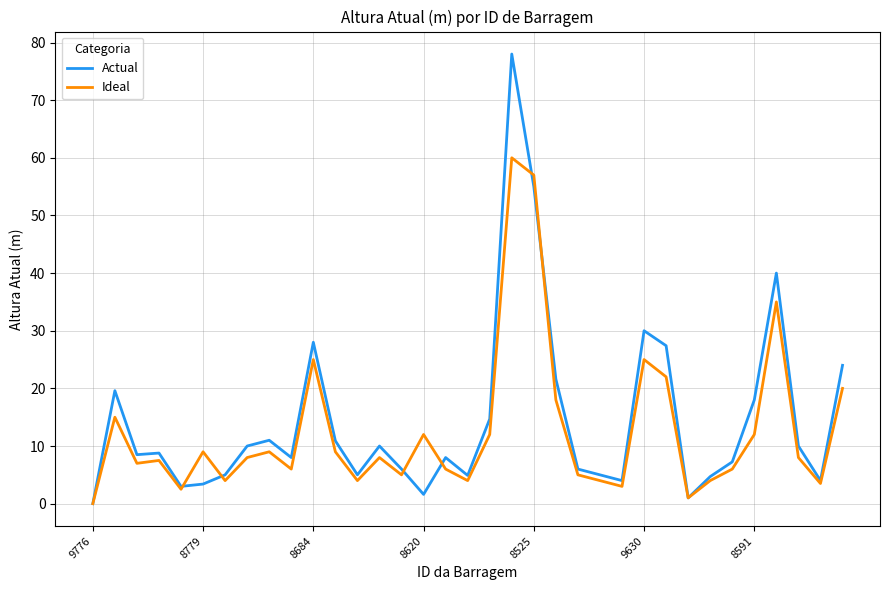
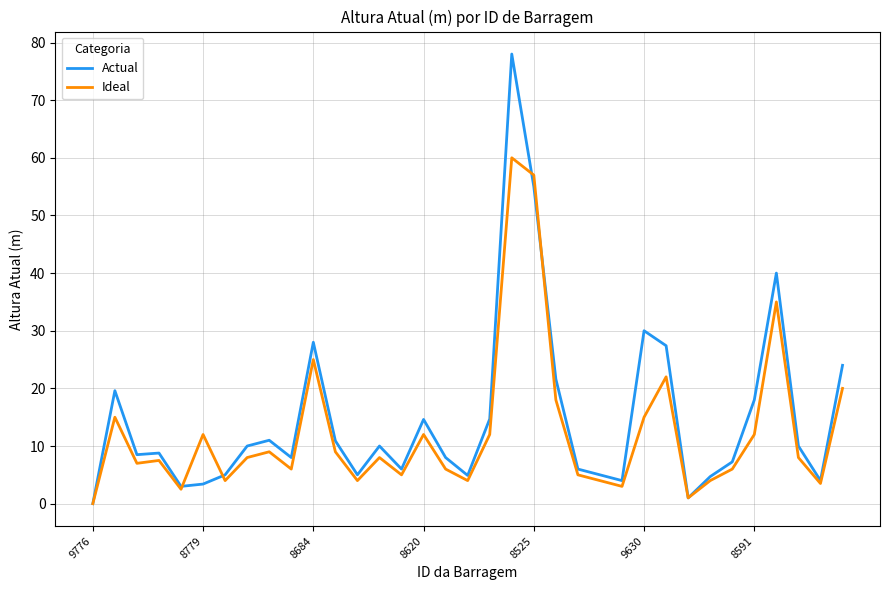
Ideal, 8779: 9 -> 12
Actual, 8620: 2 -> 15
Ideal, 9630: 25 -> 15
